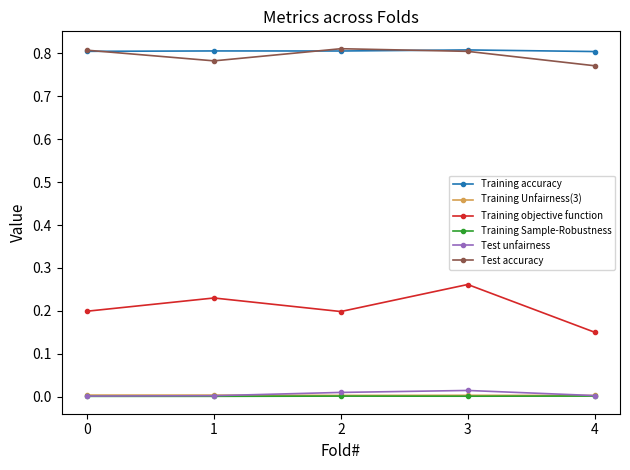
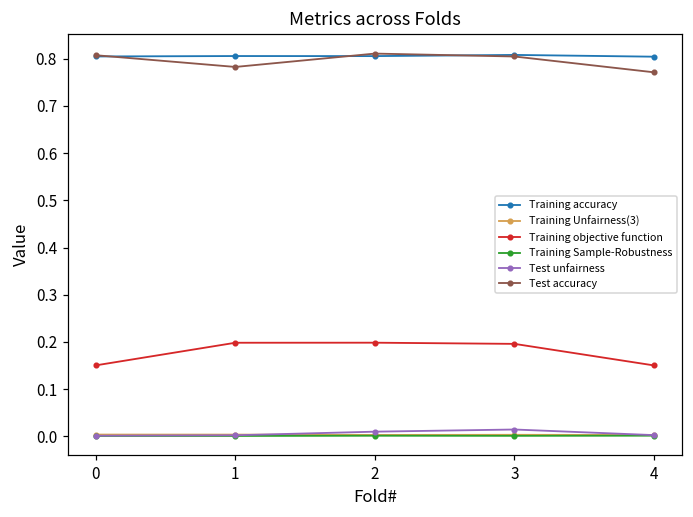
Training objective function, 0: 0.20 -> 0.15
Training objective function, 1: 0.23 -> 0.20
Training objective function, 3: 0.26 -> 0.20
